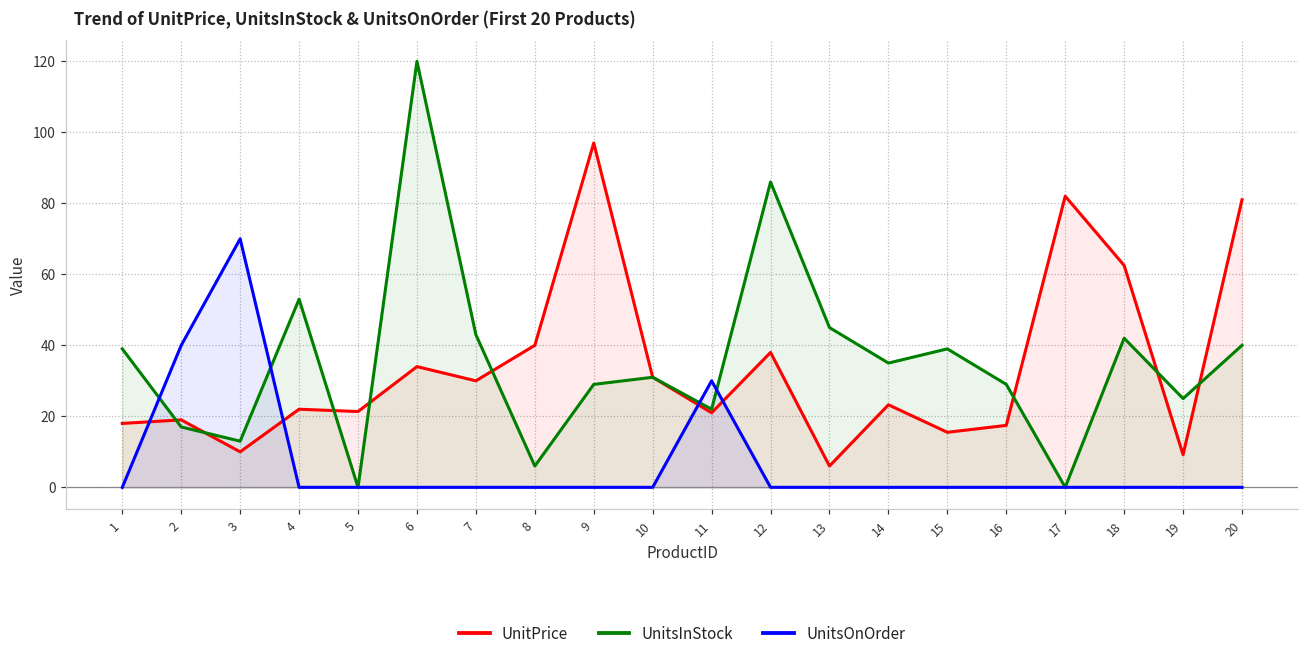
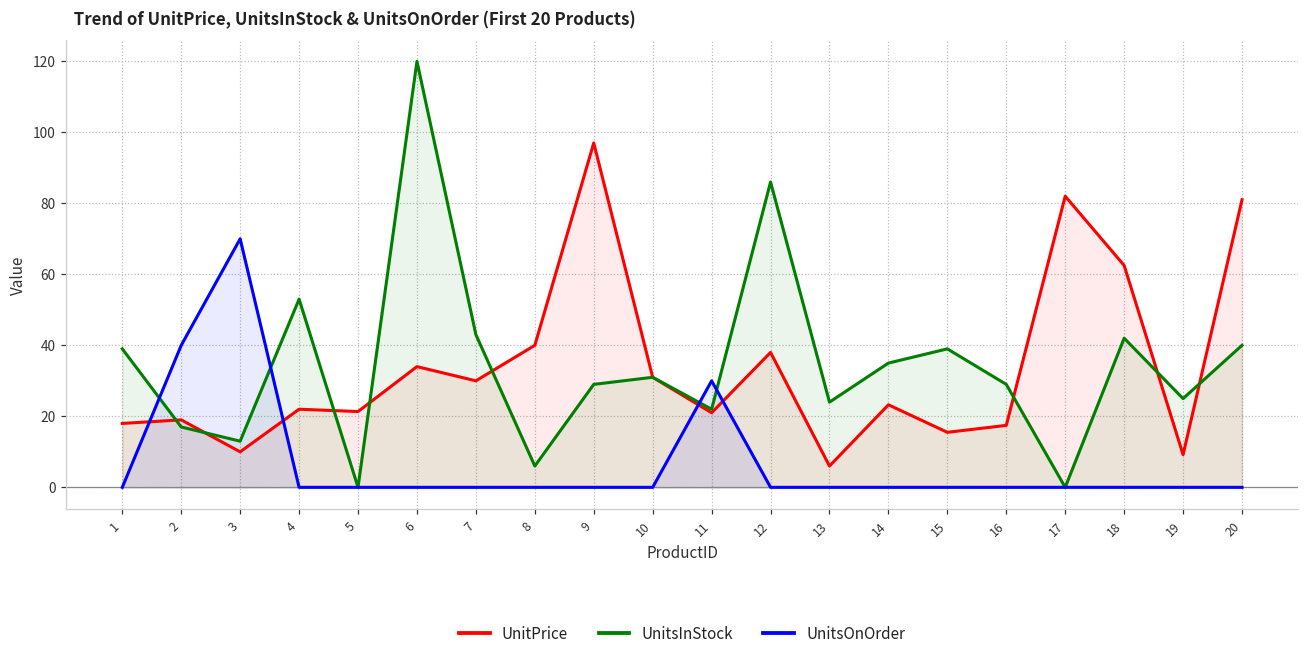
UnitsInStock, 13: 45 -> 24
